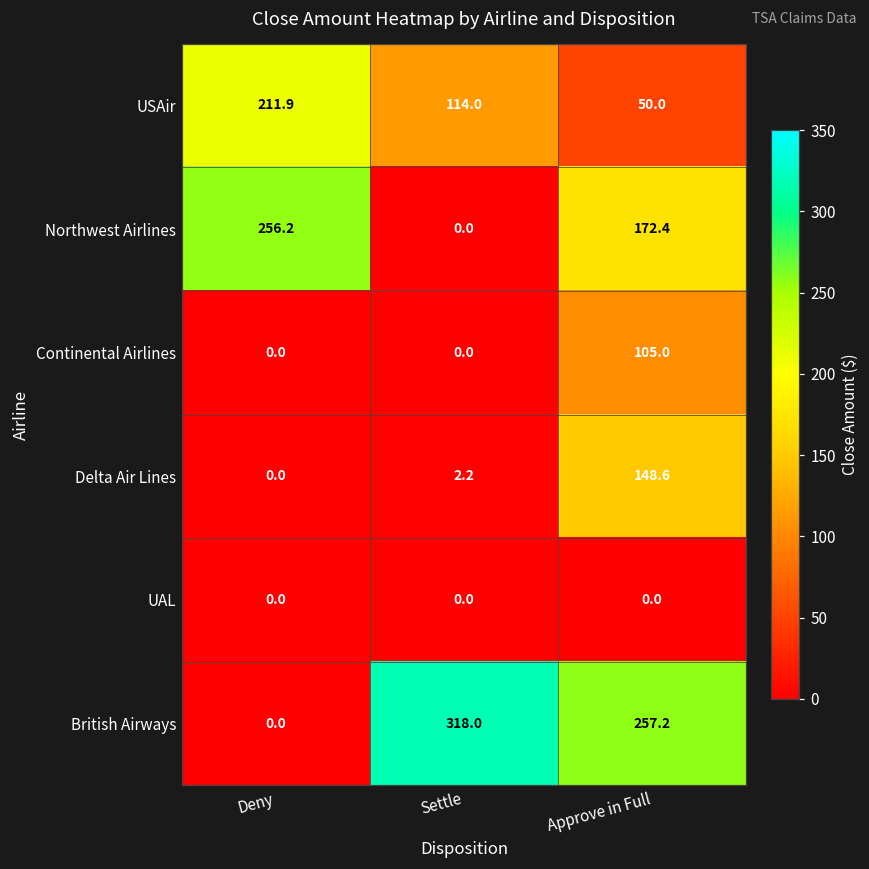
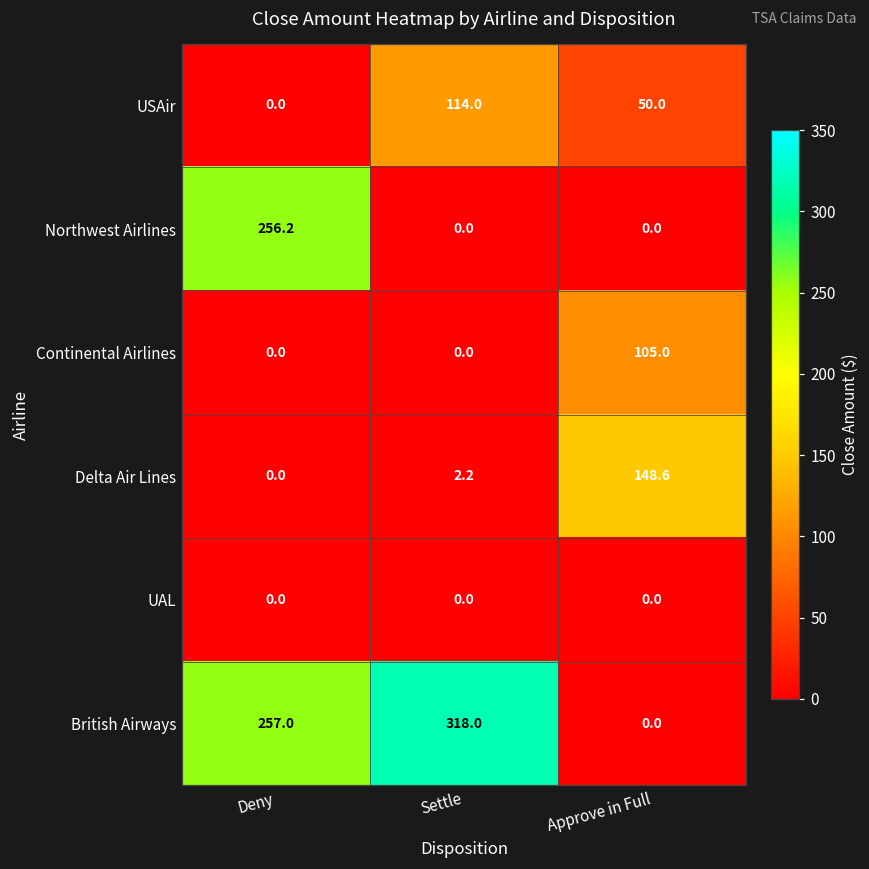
USAir, Deny: 211.9 -> 0.0
Northwest Airlines, Approve in Full: 172.4 -> 0.0
British Airways, Deny: 0.0 -> 257.0
British Airways, Approve in Full: 257.2 -> 0.0
